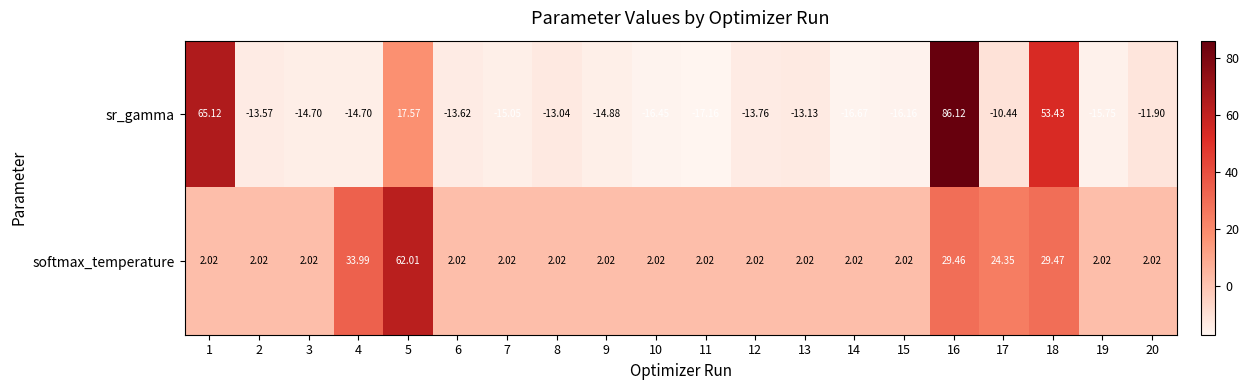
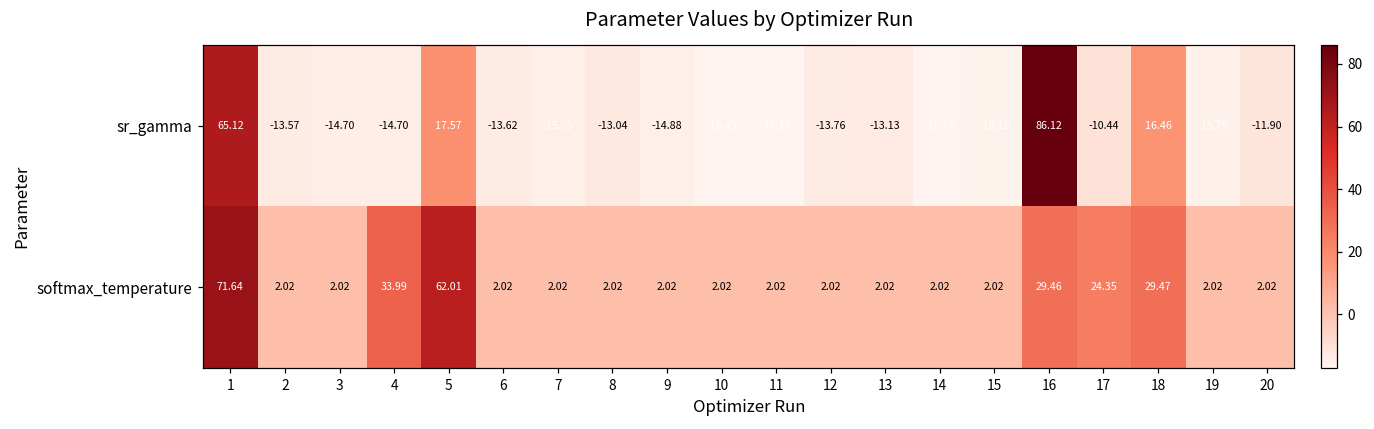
sr_gamma, 18: 53.43 -> 16.46
softmax_temperature, 1: 2.02 -> 71.64
